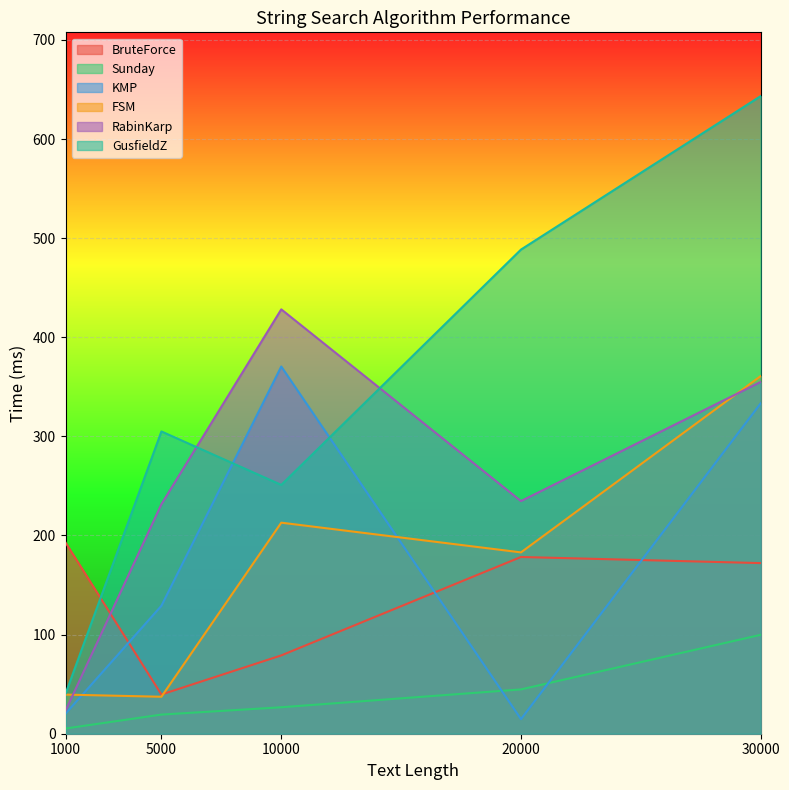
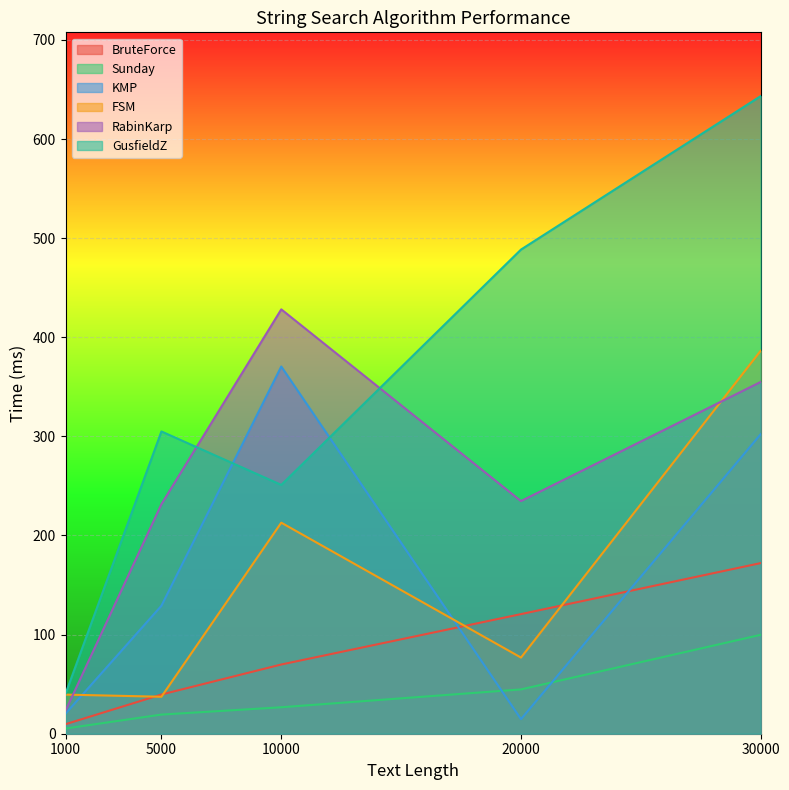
BruteForce, 1000: 190 -> 10
BruteForce, 10000: 80 -> 70
BruteForce, 20000: 180 -> 120
FSM, 20000: 180 -> 80
KMP, 30000: 330 -> 300
FSM, 30000: 360 -> 390
